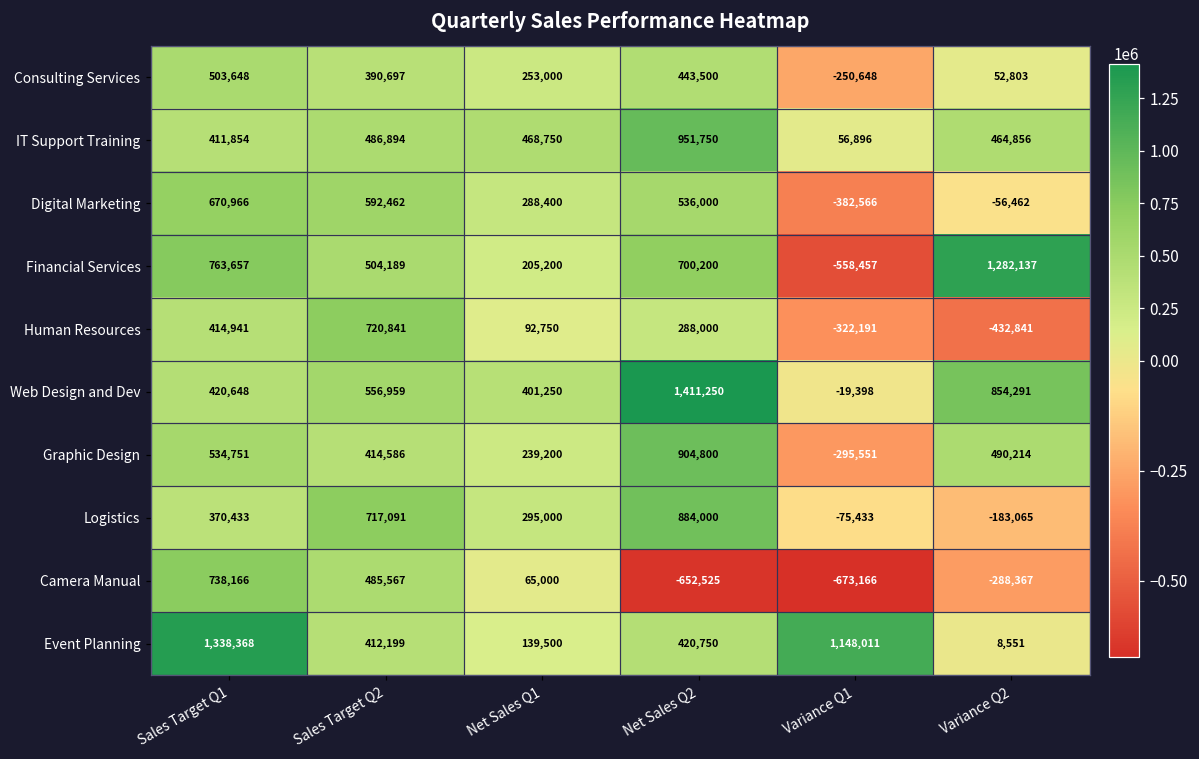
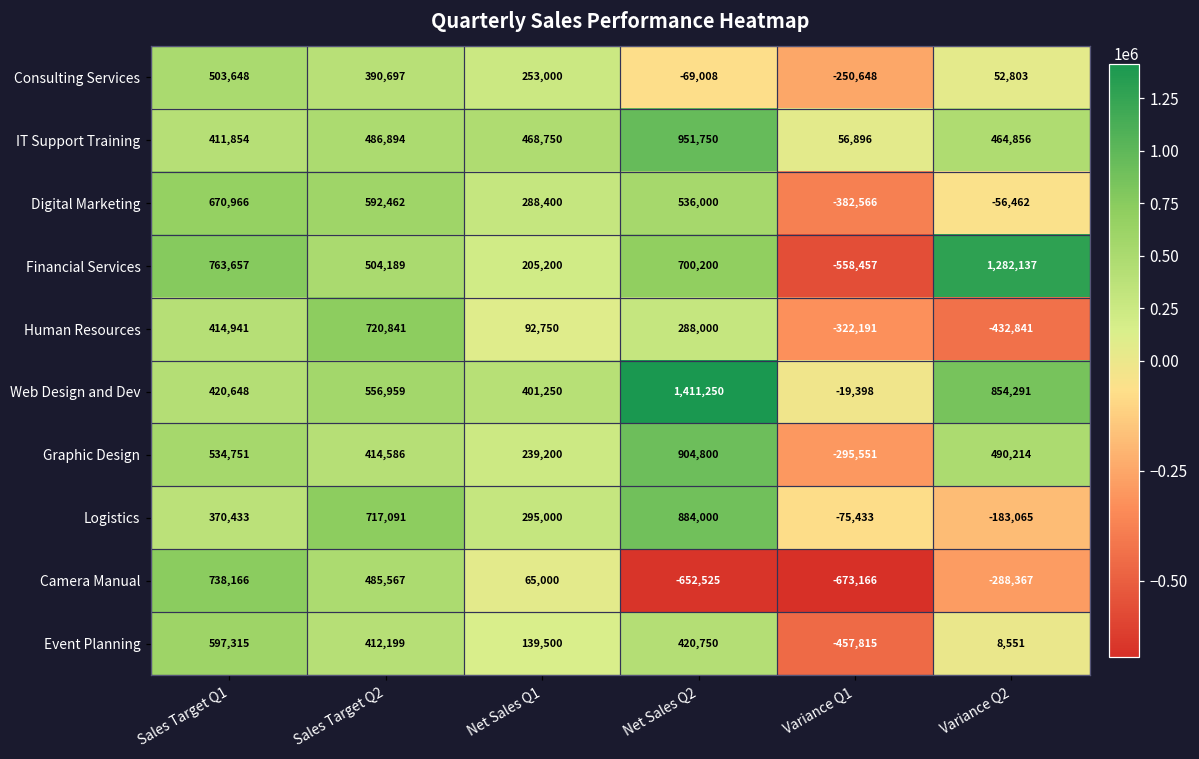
Consulting Services, Net Sales Q2: 443,500 -> -69,008
Event Planning, Sales Target Q1: 1,338,368 -> 597,315
Event Planning, Variance Q1: 1,148,011 -> -457,815
